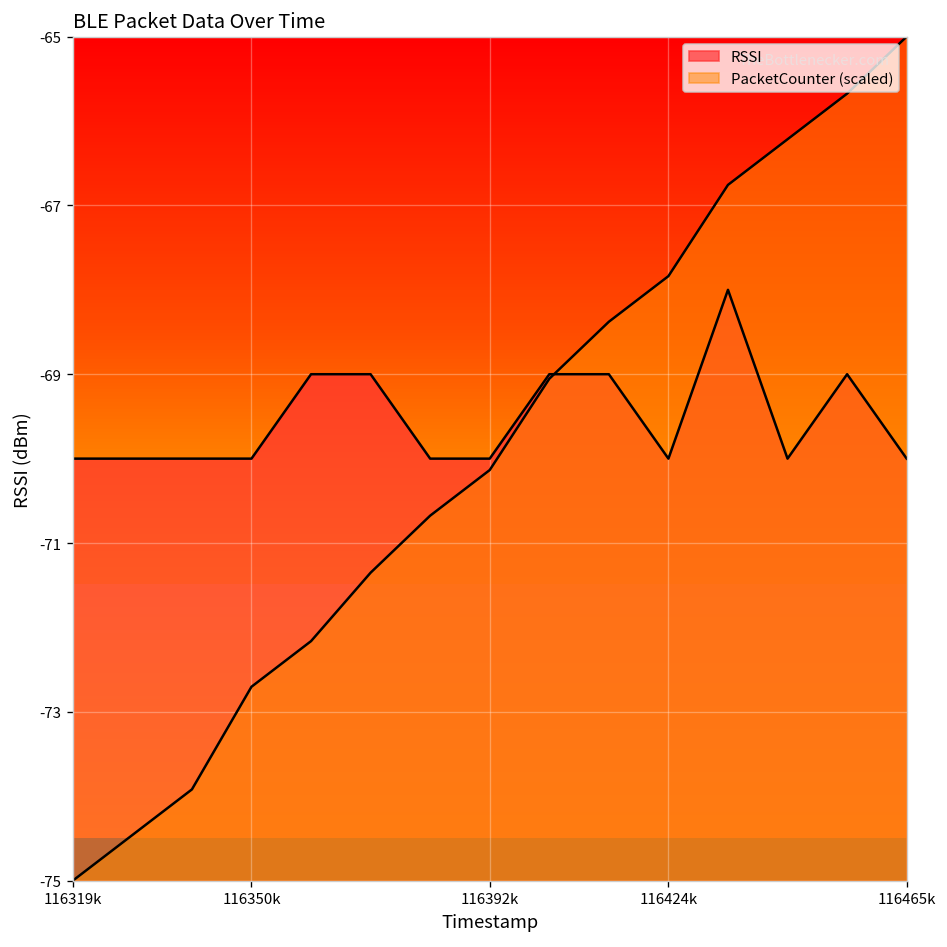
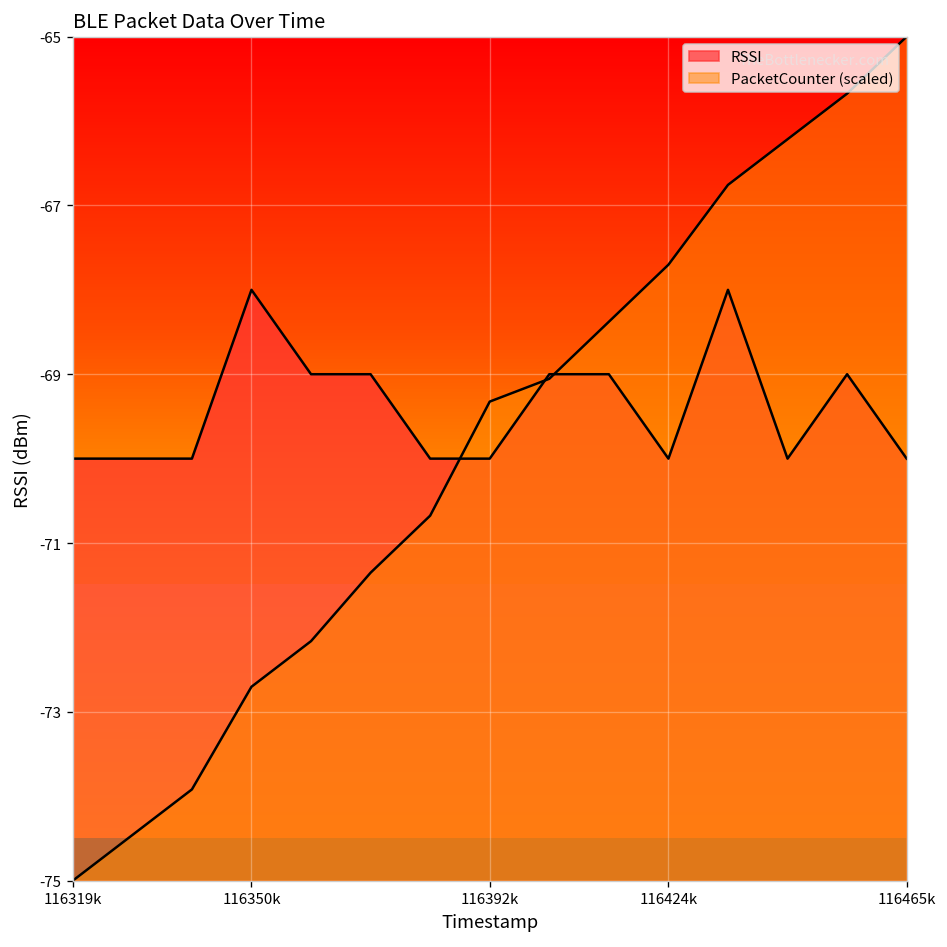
RSSI, 116350k: -70 -> -68
PacketCounter (scaled), 116392k: -70.1 -> -69.3
PacketCounter (scaled), 116424k: -67.8 -> -67.7
